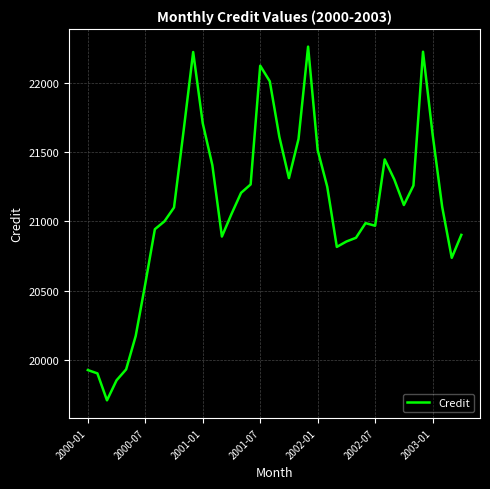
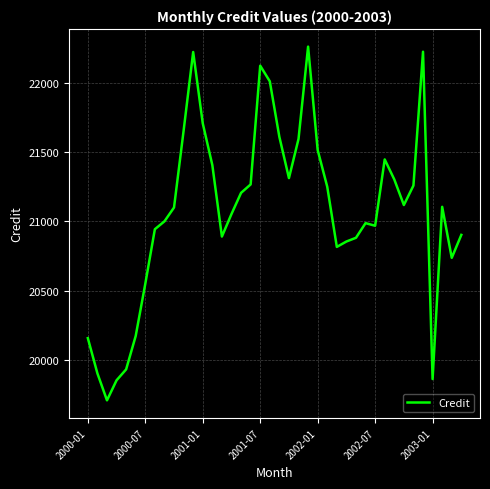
2000-01: 19930 -> 20160
2003-01: 21630 -> 19860
